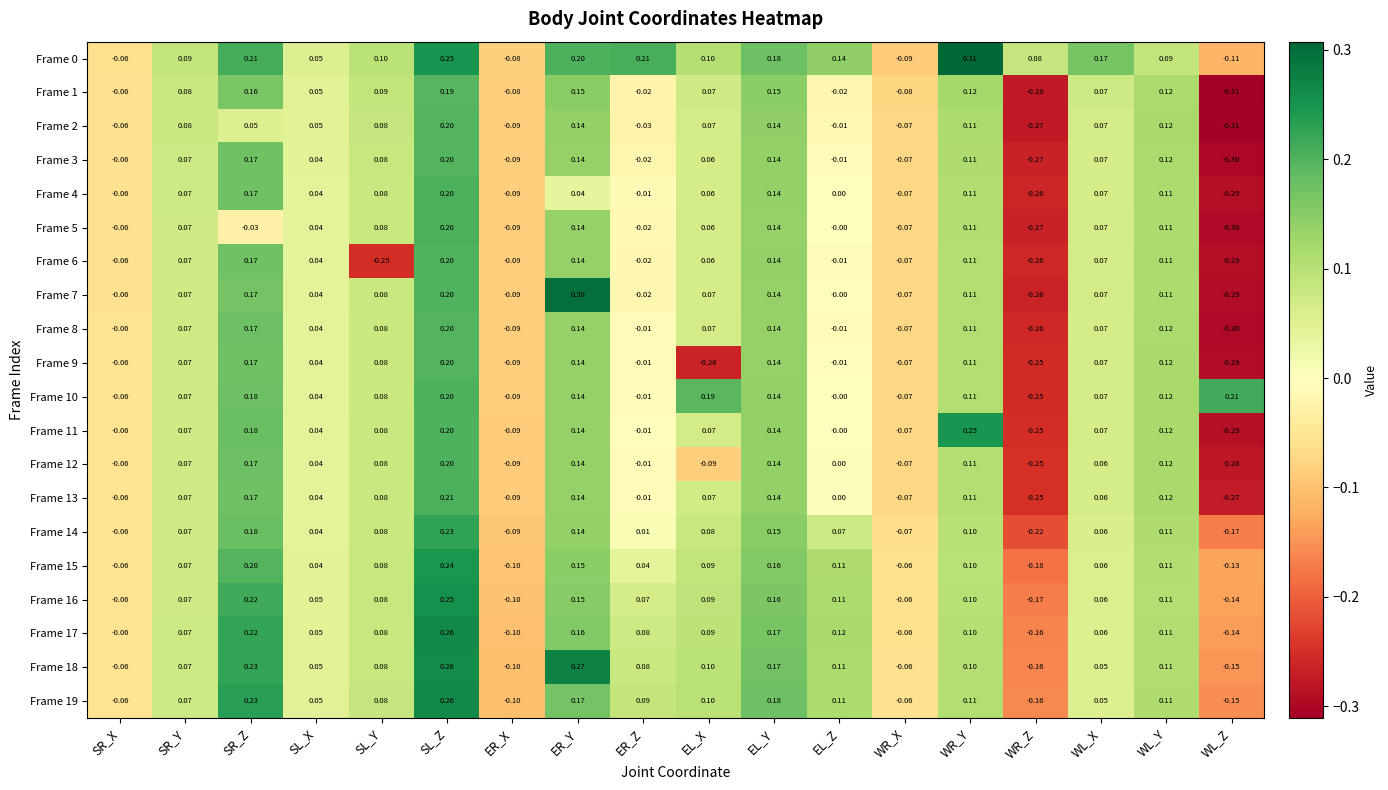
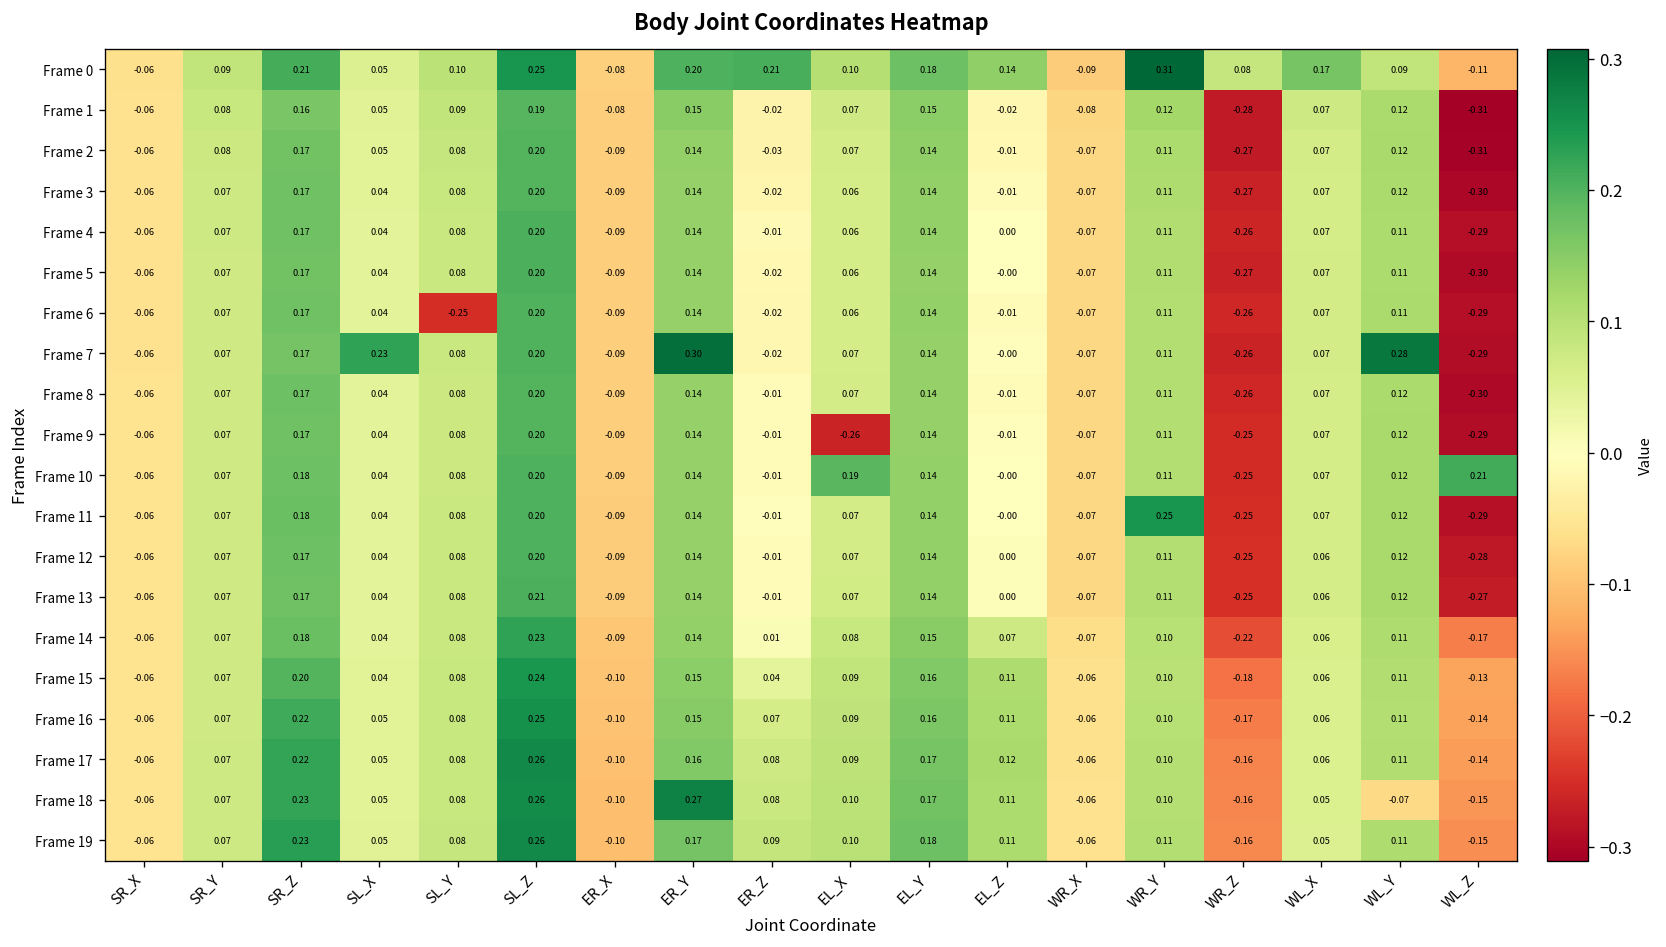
Frame 2, SR_Z: 0.05 -> 0.17
Frame 4, ER_Y: 0.04 -> 0.14
Frame 5, SR_Z: -0.03 -> 0.17
Frame 7, SL_X: 0.04 -> 0.23
Frame 7, WL_Y: 0.11 -> 0.28
Frame 12, EL_X: -0.09 -> 0.07
Frame 18, WL_Y: 0.11 -> -0.07
